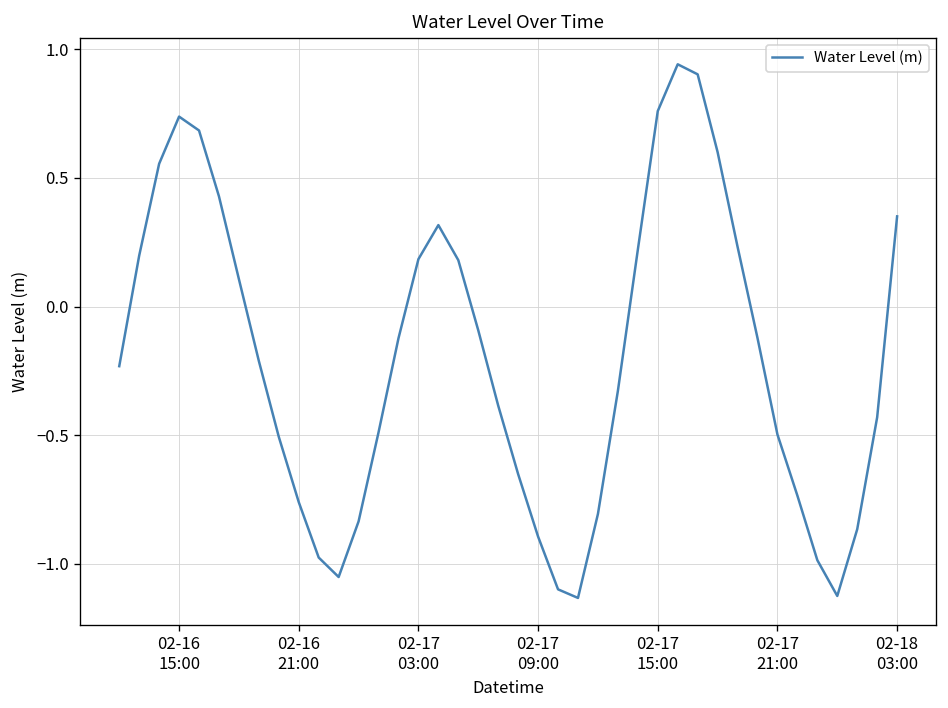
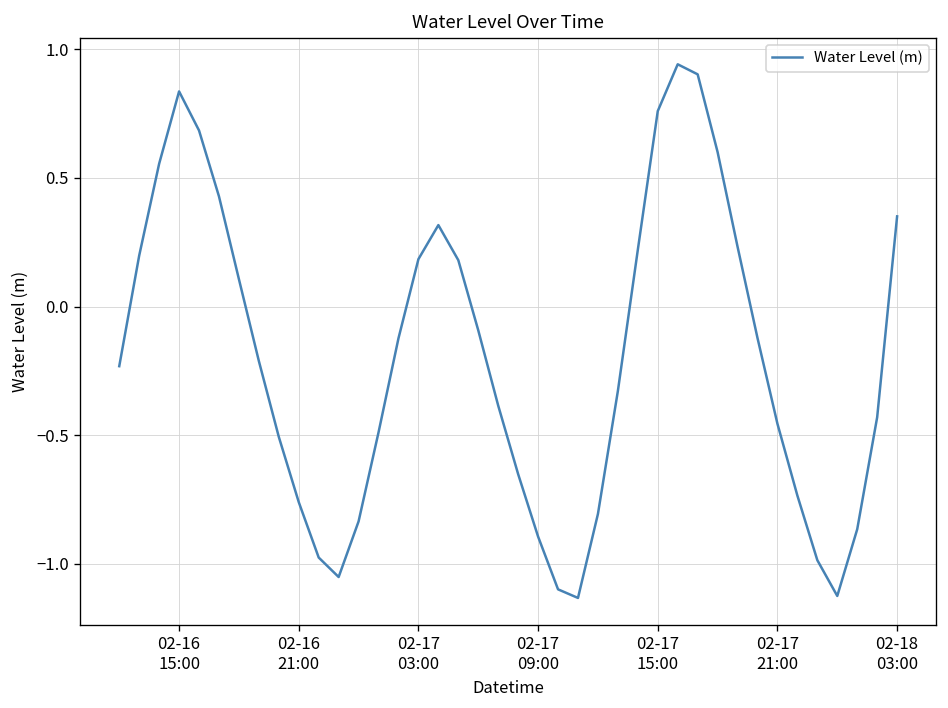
02-16 15:00: 0.74 -> 0.84
02-17 21:00: -0.50 -> -0.46
